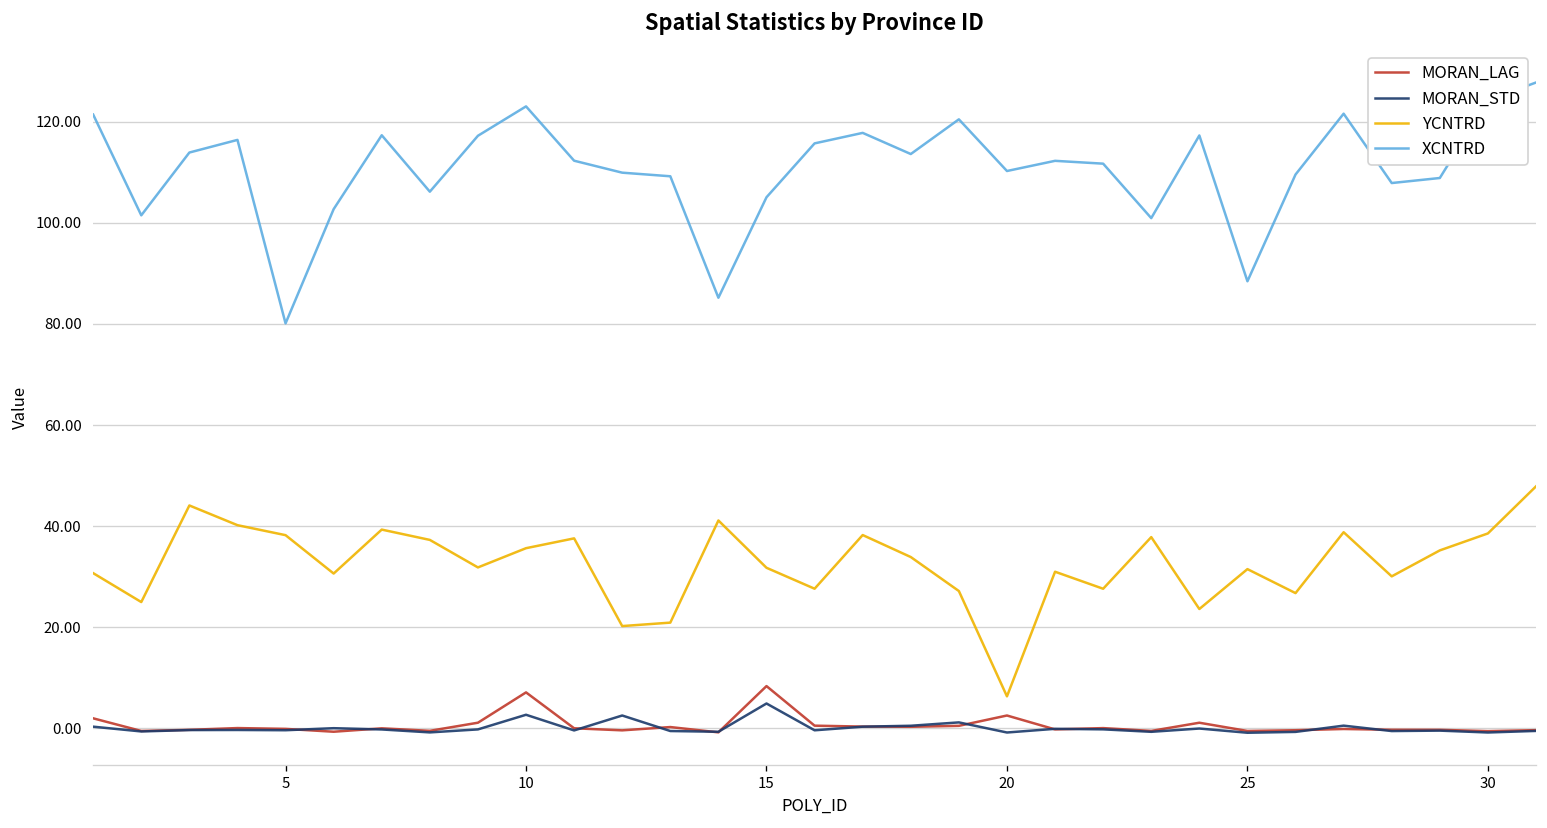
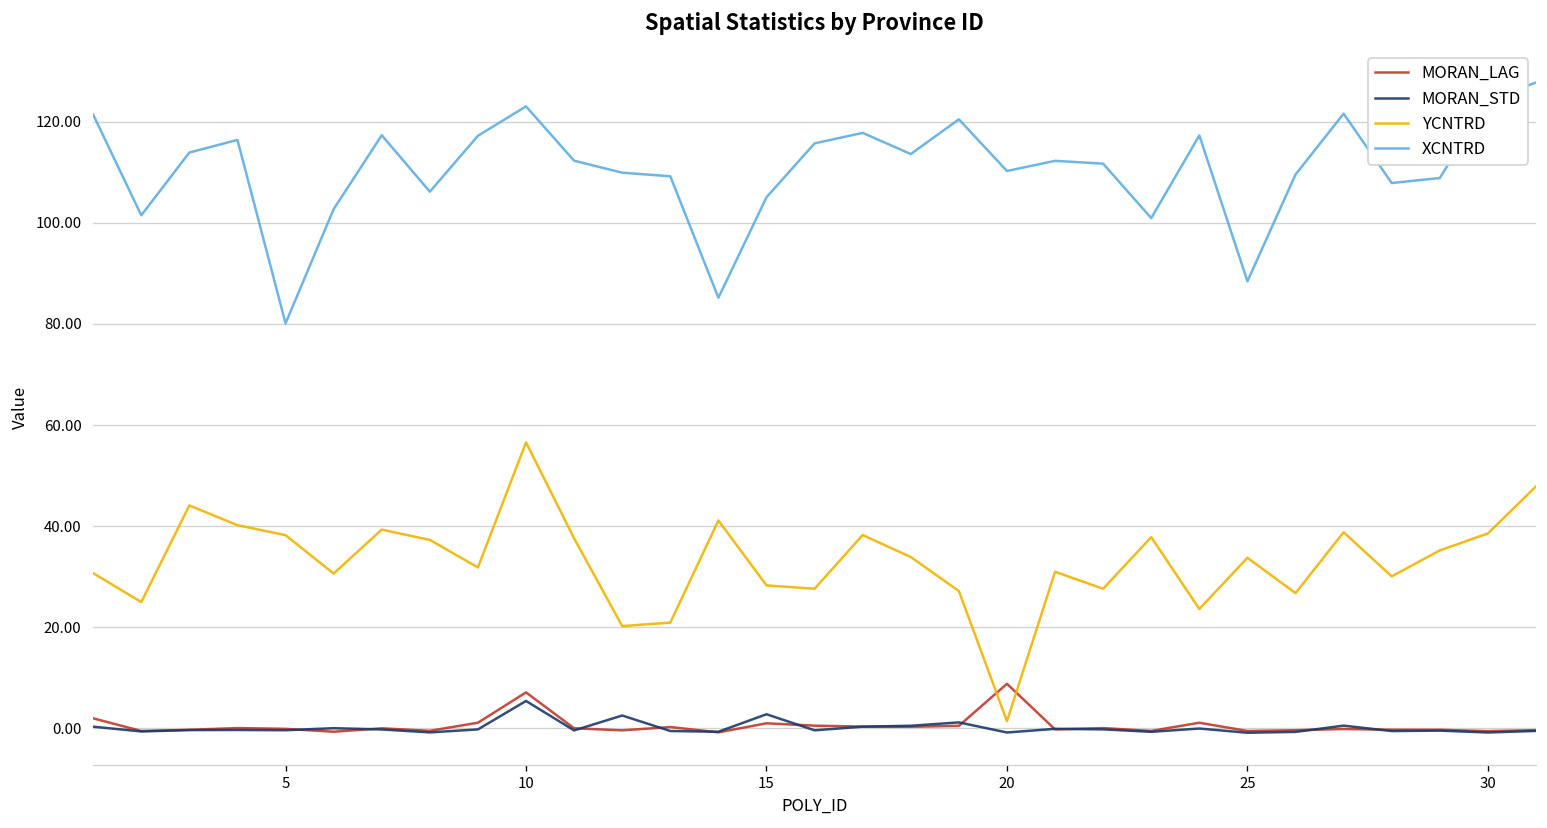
MORAN_STD, 10: 3 -> 5
YCNTRD, 10: 36 -> 57
MORAN_LAG, 15: 8 -> 1
MORAN_STD, 15: 5 -> 3
YCNTRD, 15: 32 -> 28
MORAN_LAG, 20: 3 -> 9
YCNTRD, 20: 6 -> 1
YCNTRD, 25: 31 -> 34
